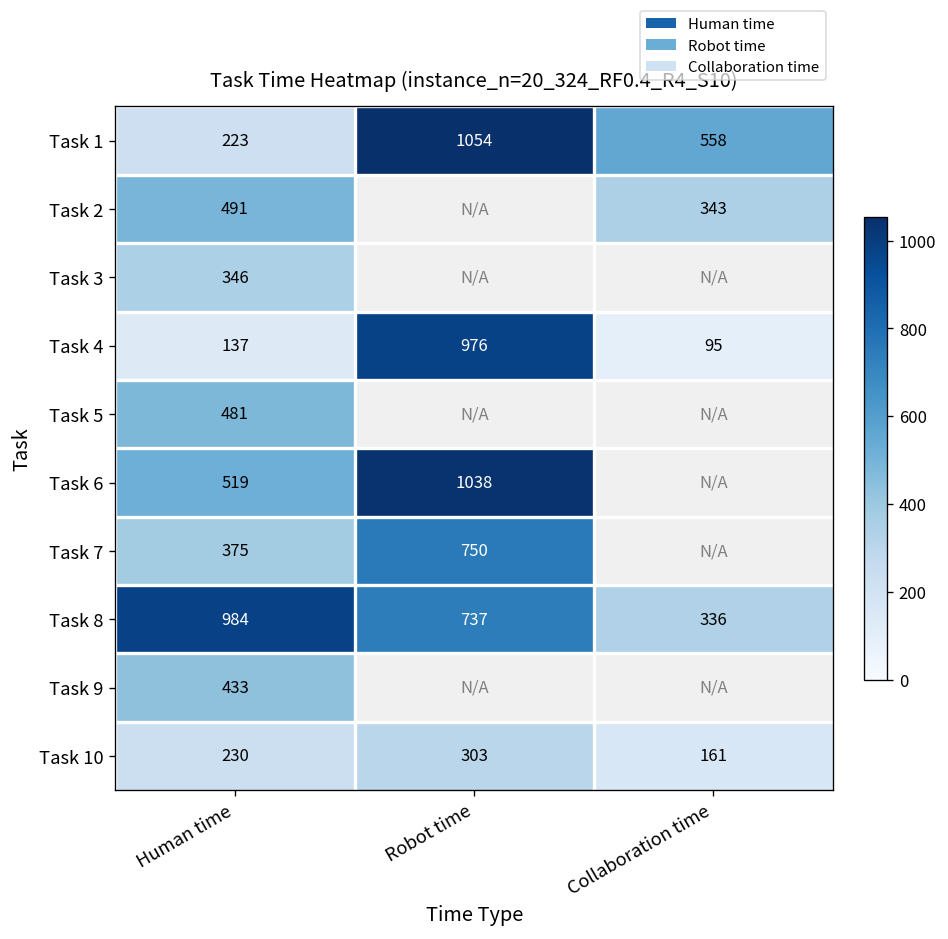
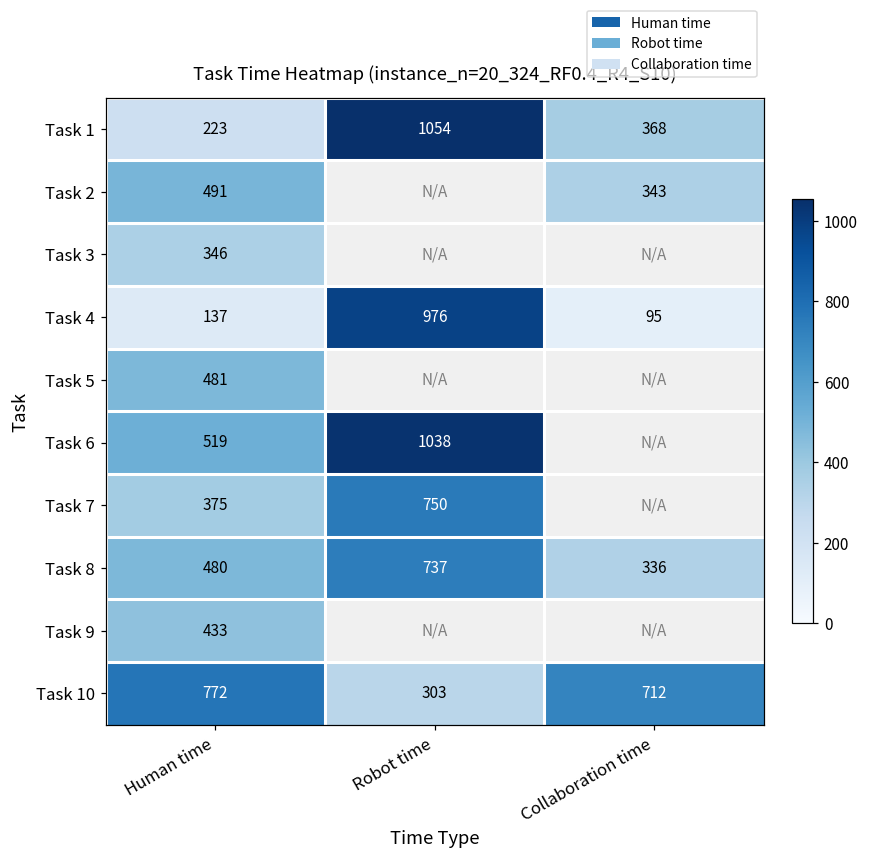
Task 1, Collaboration time: 558 -> 368
Task 8, Human time: 984 -> 480
Task 10, Human time: 230 -> 772
Task 10, Collaboration time: 161 -> 712
